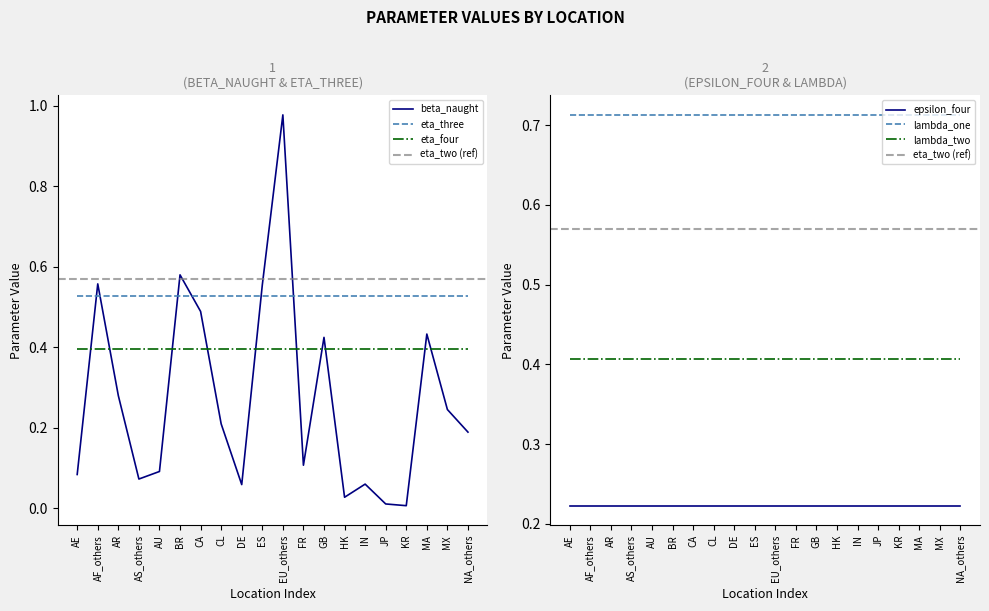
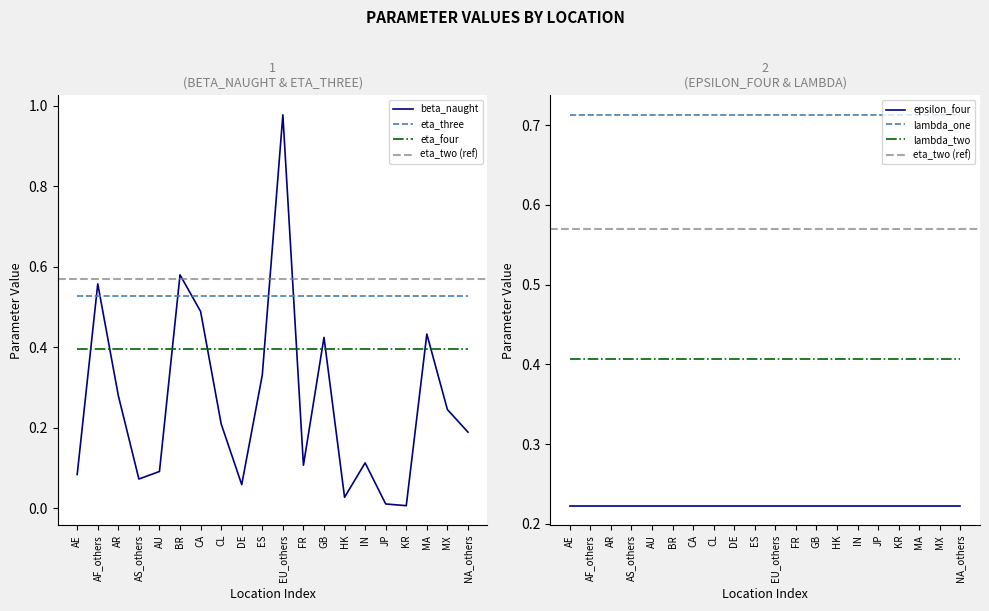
1 (BETA_NAUGHT & ETA_THREE), beta_naught, ES: 0.55 -> 0.33
1 (BETA_NAUGHT & ETA_THREE), beta_naught, IN: 0.06 -> 0.11
